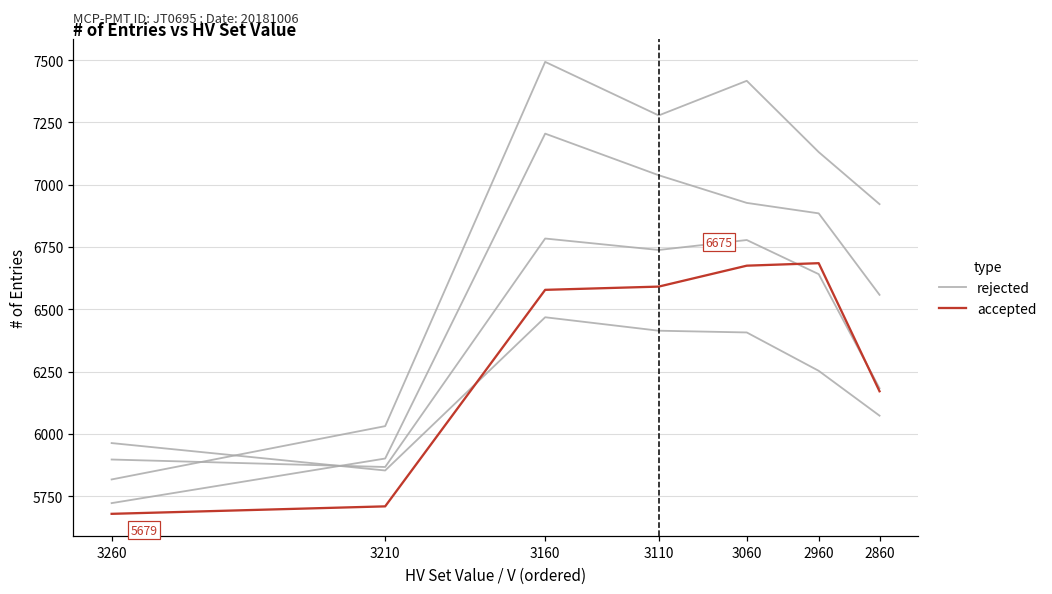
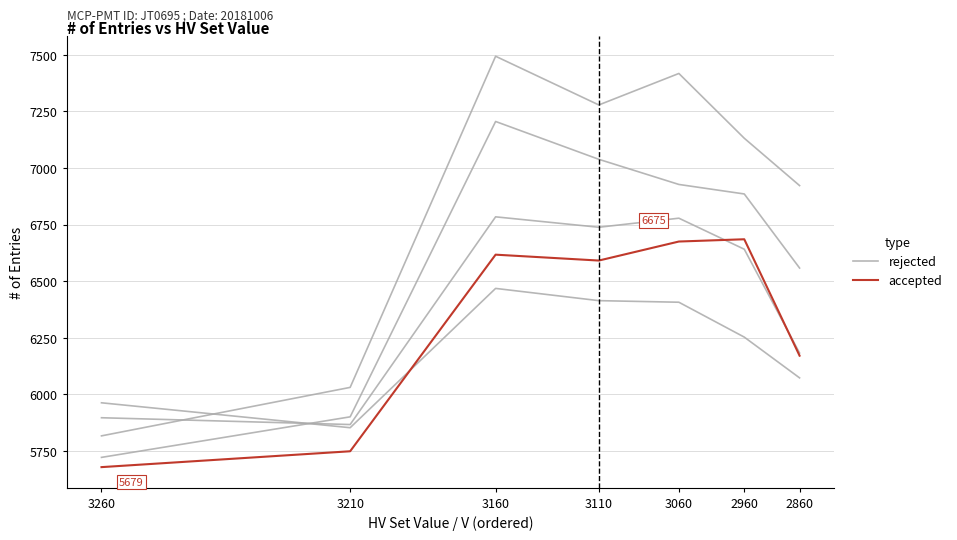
accepted, 3210: 5710 -> 5750
accepted, 3160: 6580 -> 6620
